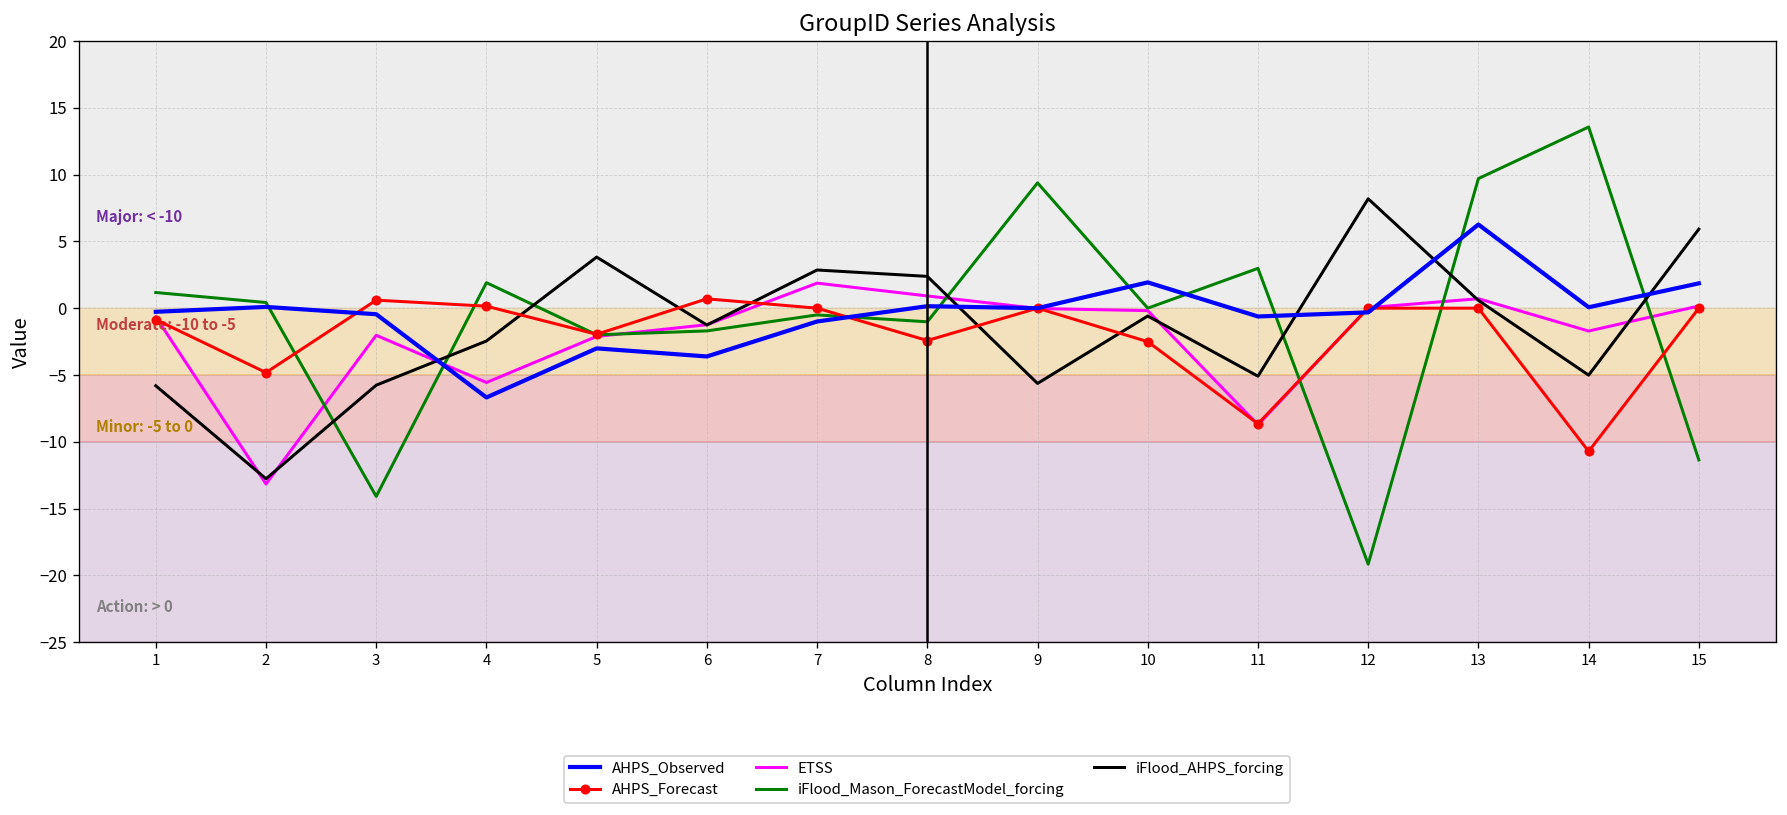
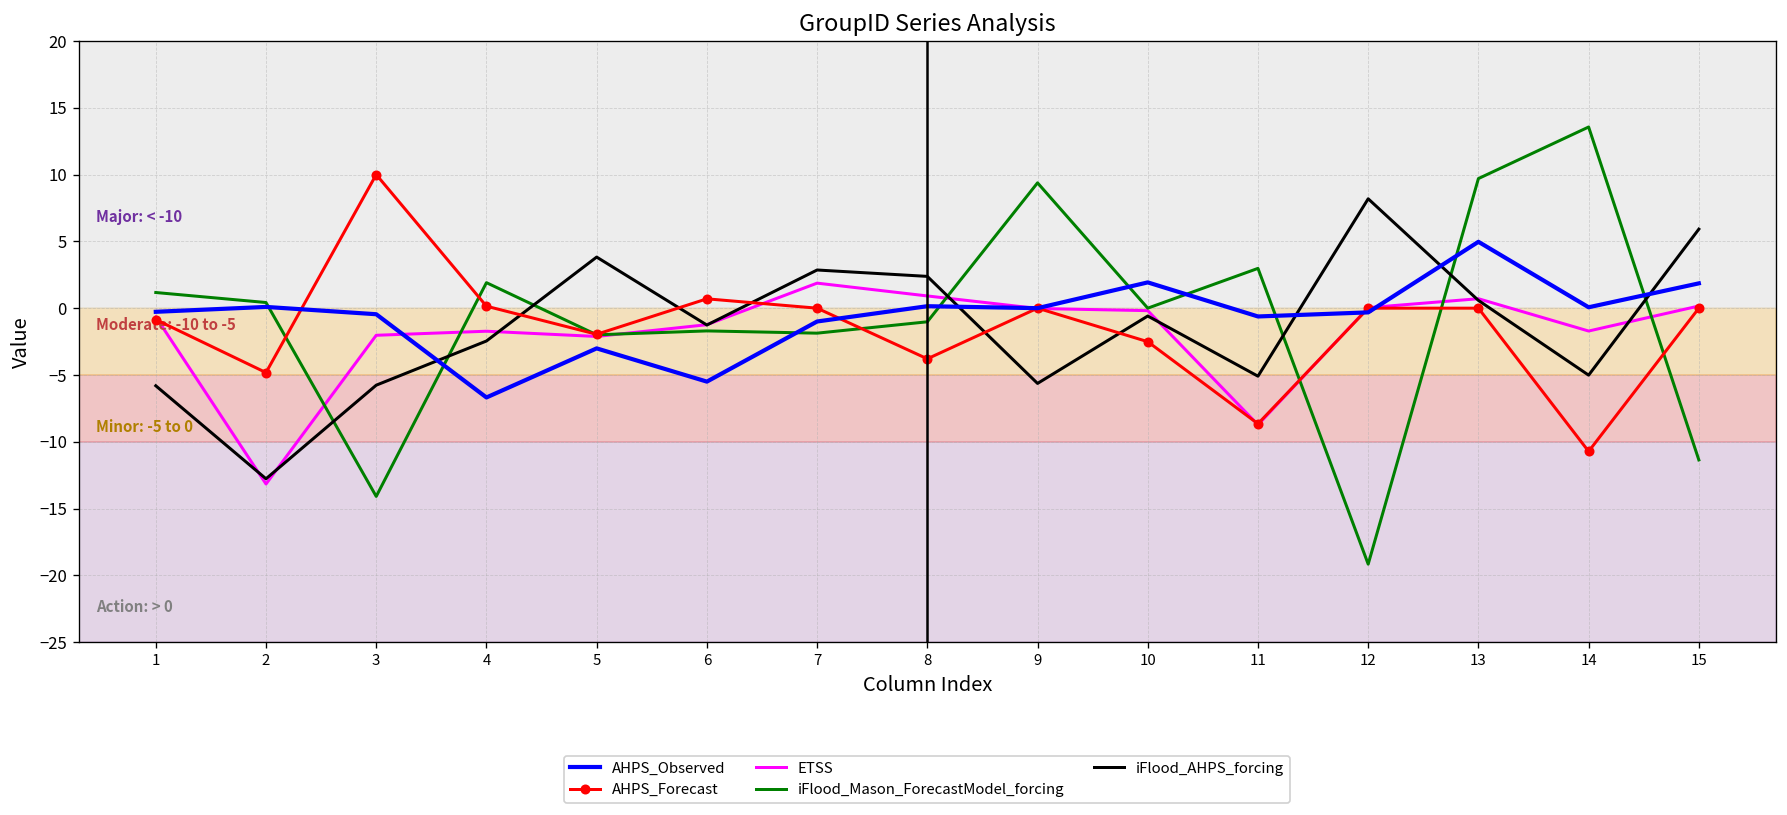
AHPS_Forecast, 3: 0.6 -> 10.0
ETSS, 4: -5.6 -> -1.7
AHPS_Observed, 6: -3.6 -> -5.5
iFlood_Mason_ForecastModel_forcing, 7: -0.5 -> -1.9
AHPS_Forecast, 8: -2.4 -> -3.8
AHPS_Observed, 13: 6.3 -> 5.0
